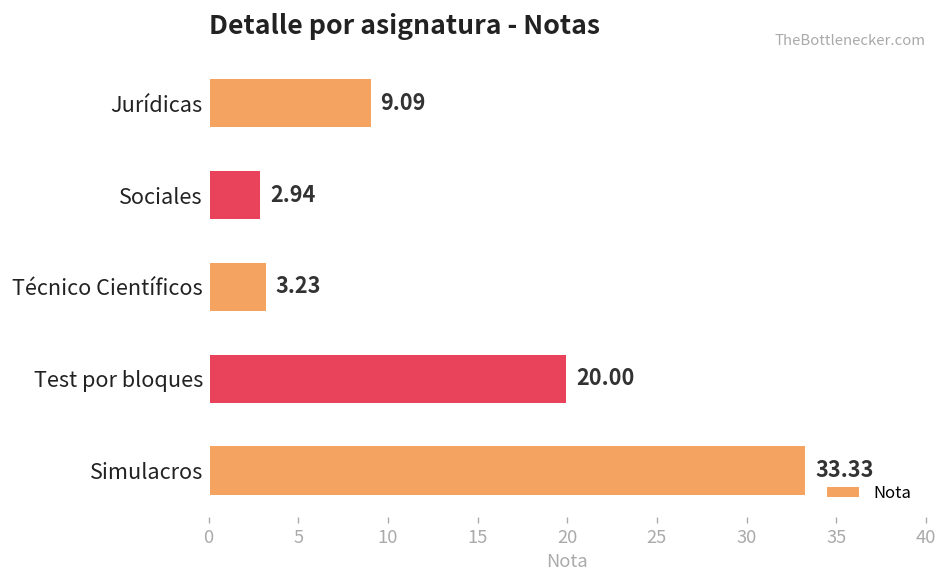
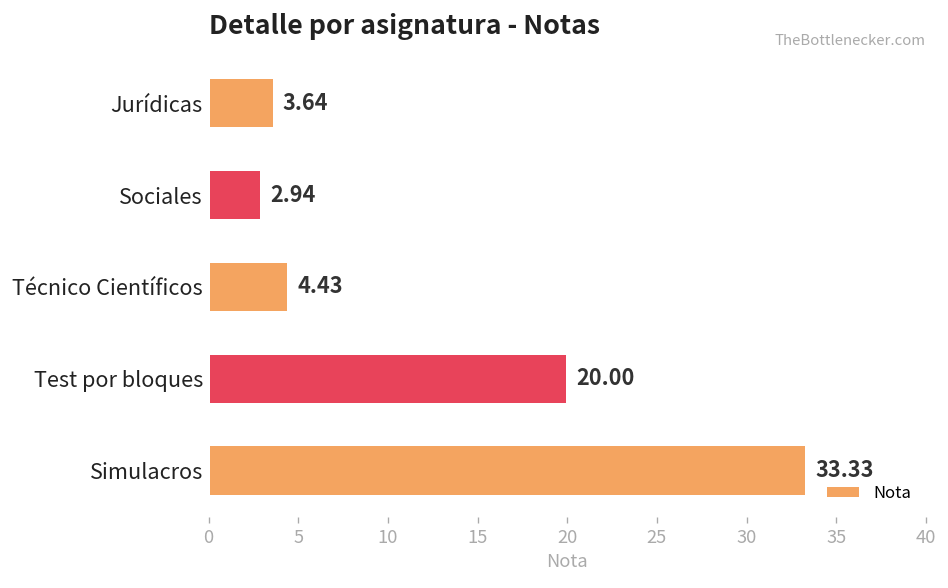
Jurídicas: 9.09 -> 3.64
Técnico Científicos: 3.23 -> 4.43
